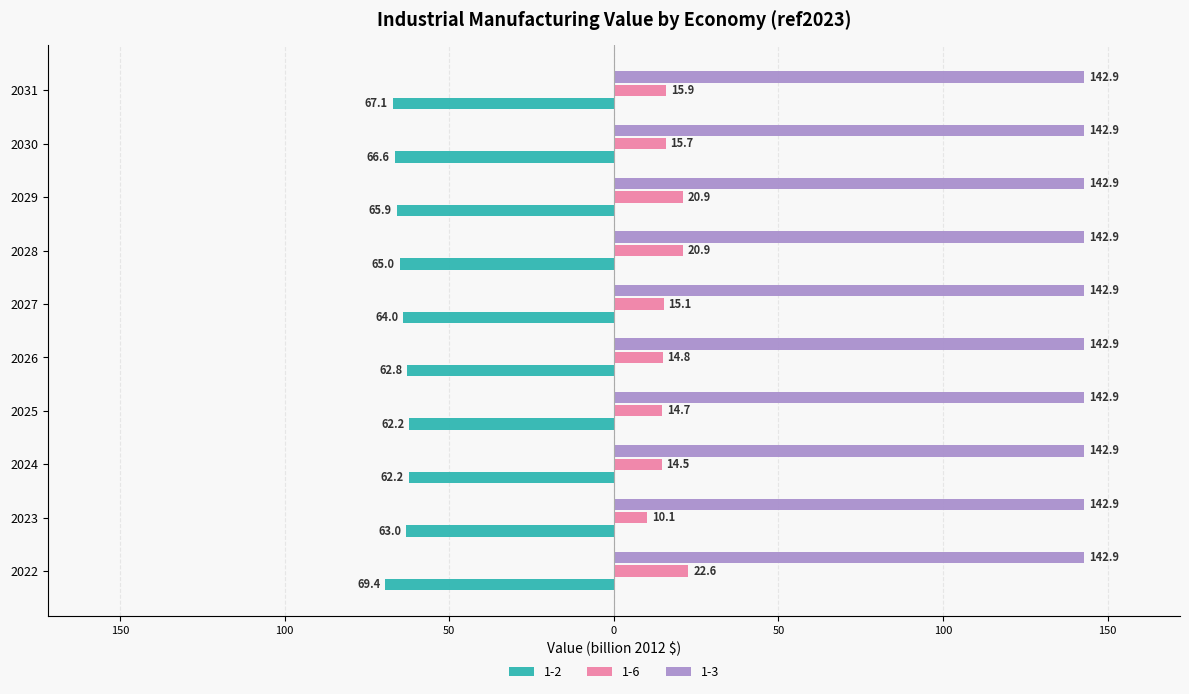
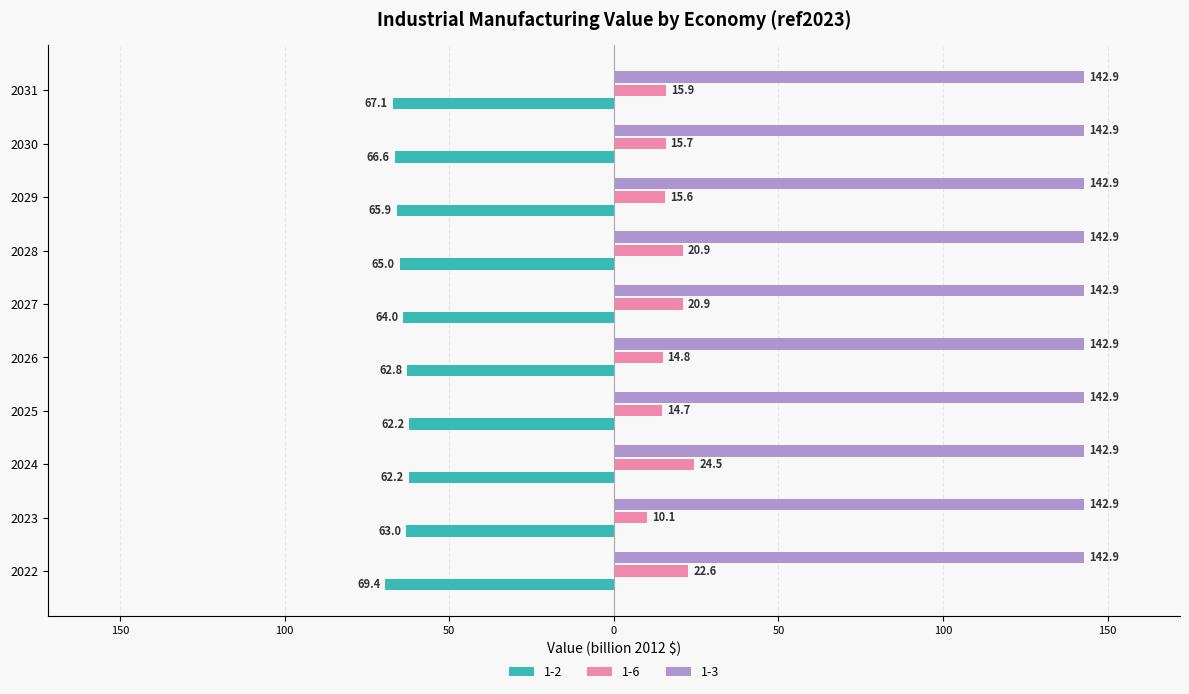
1-6, 2029: 20.9 -> 15.6
1-6, 2027: 15.1 -> 20.9
1-6, 2024: 14.5 -> 24.5
